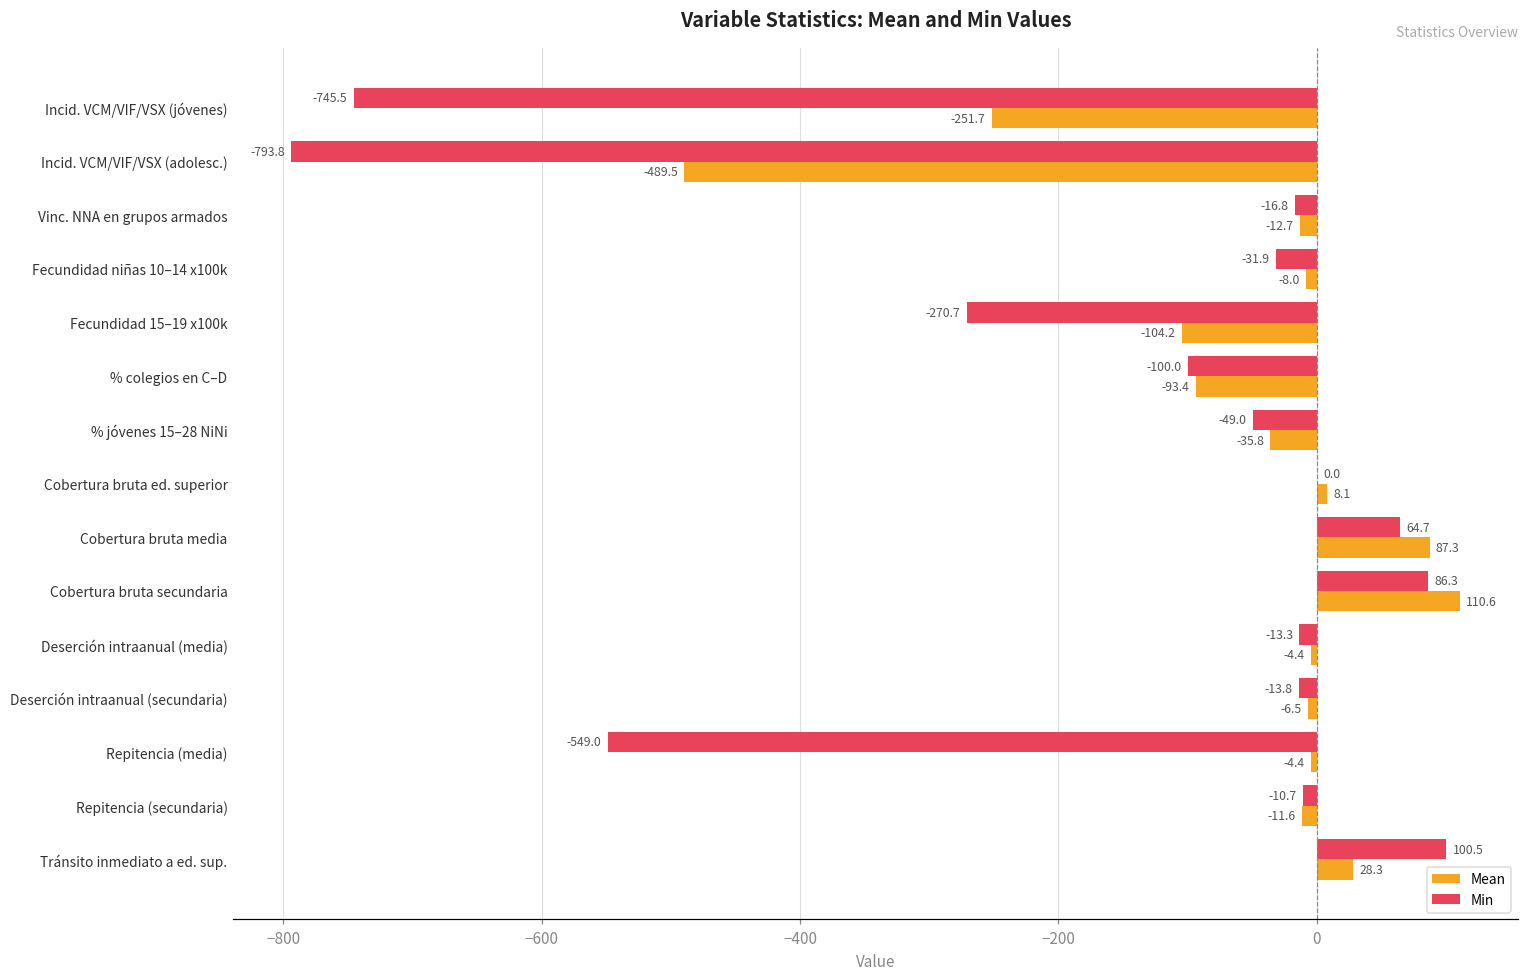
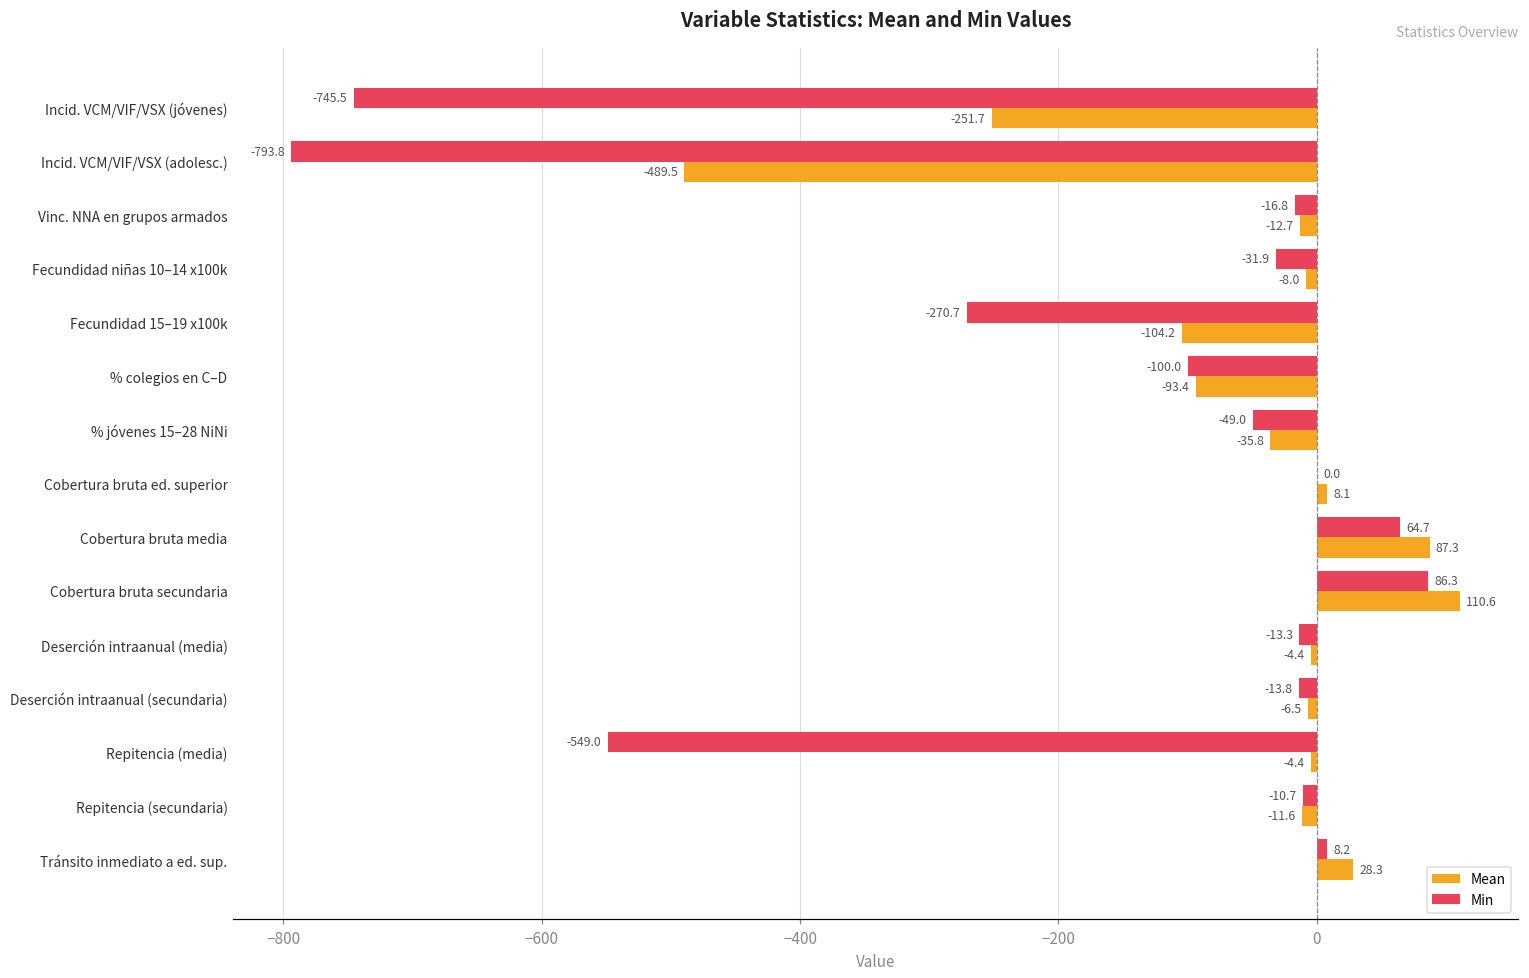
Min, Tránsito inmediato a ed. sup.: 100.5 -> 8.2
